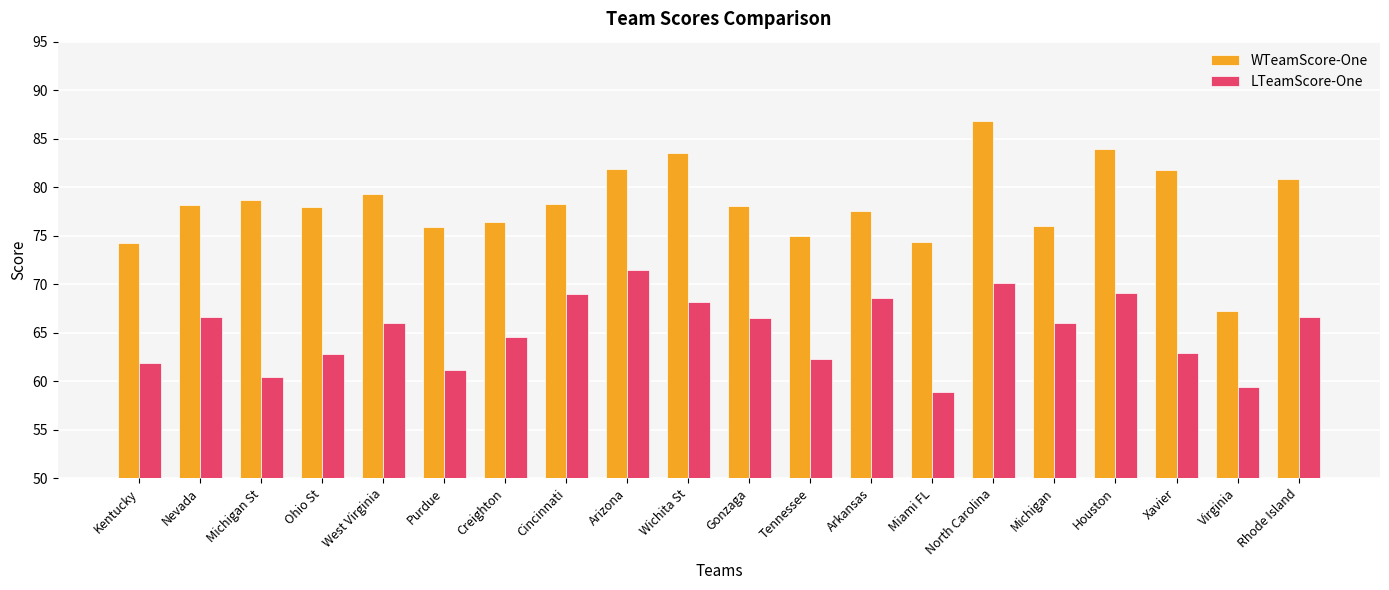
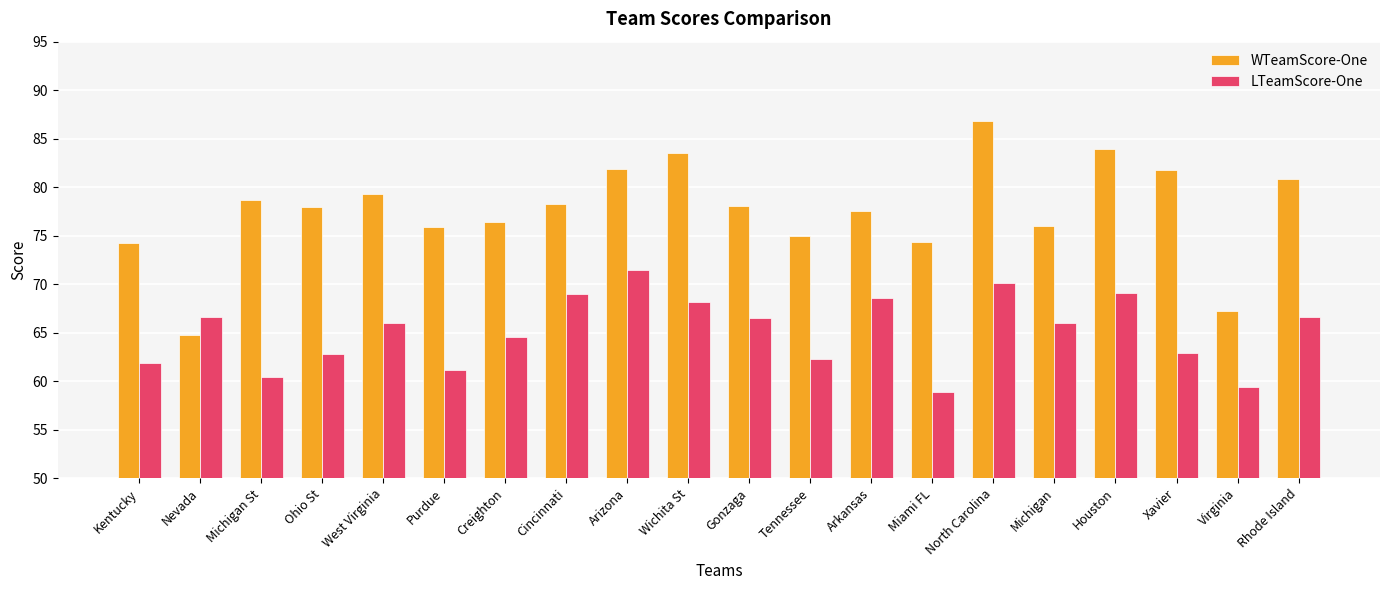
WTeamScore-One, Nevada: 78 -> 65
